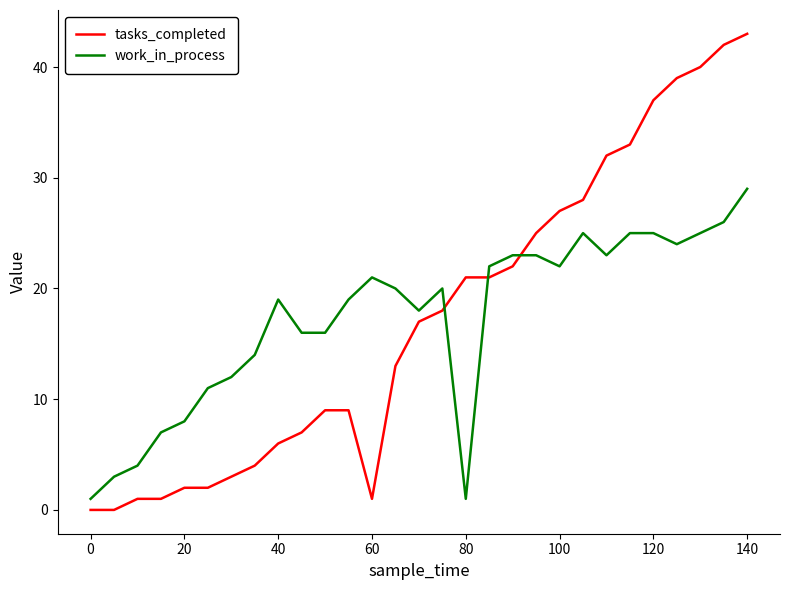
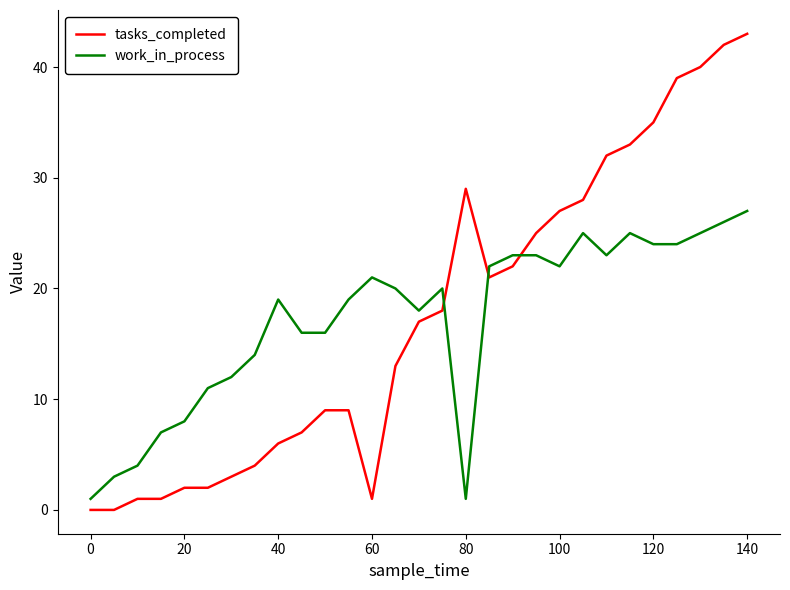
tasks_completed, 80: 21 -> 29
tasks_completed, 120: 37 -> 35
work_in_process, 120: 25 -> 24
work_in_process, 140: 29 -> 27
